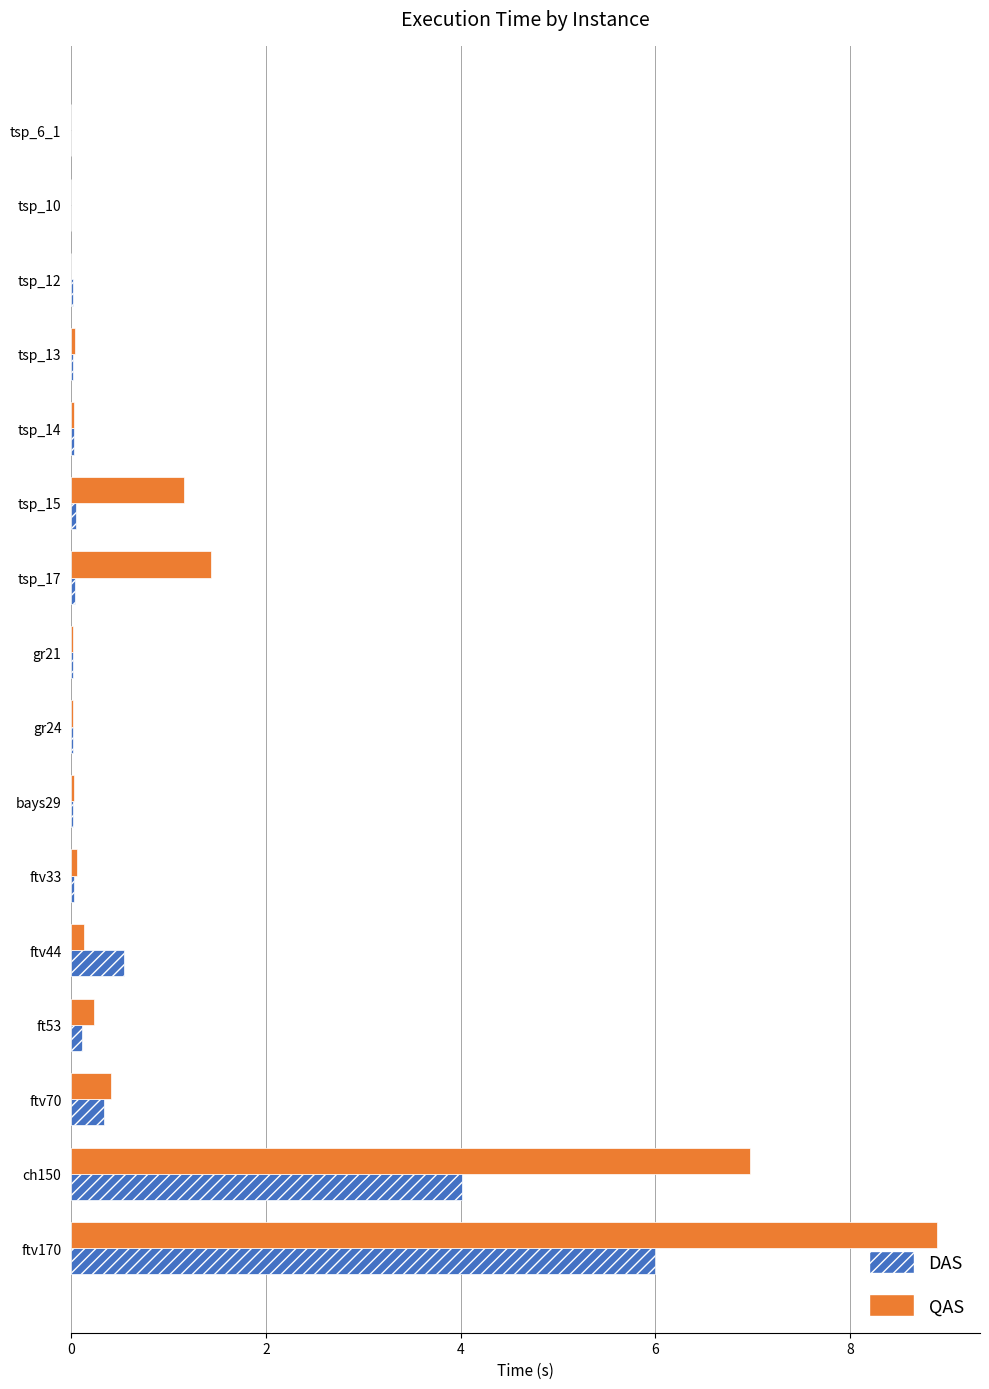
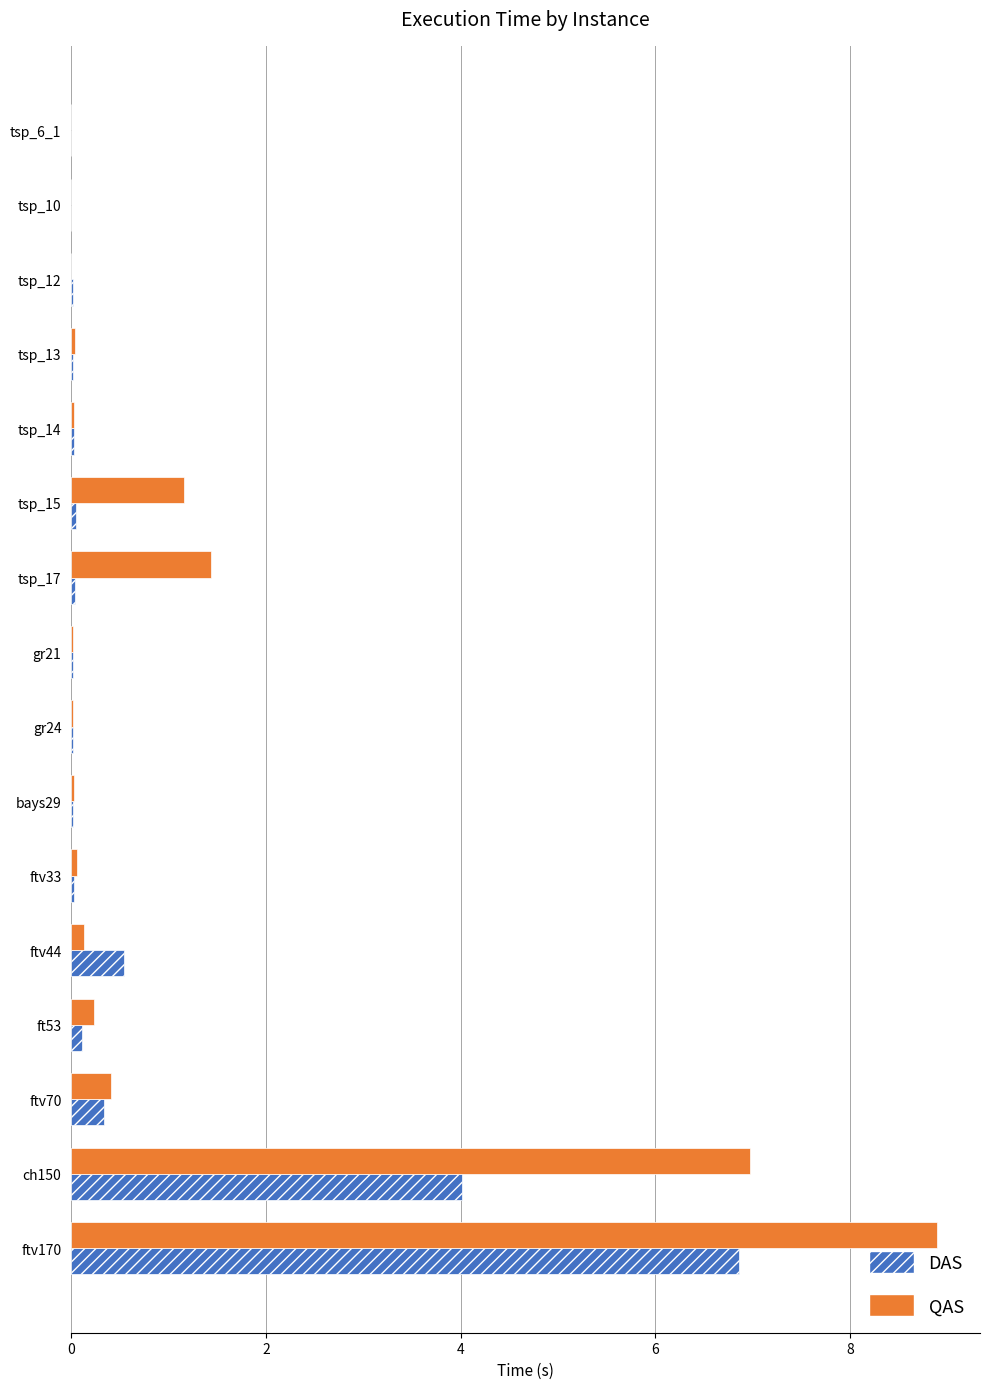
DAS, ftv170: 6.0 -> 6.9
